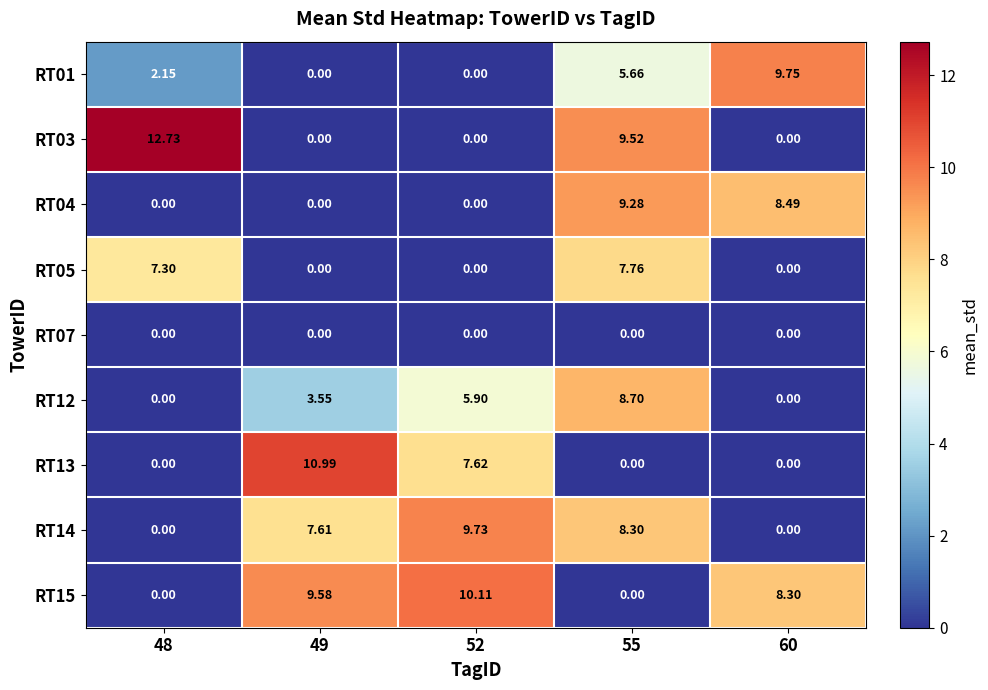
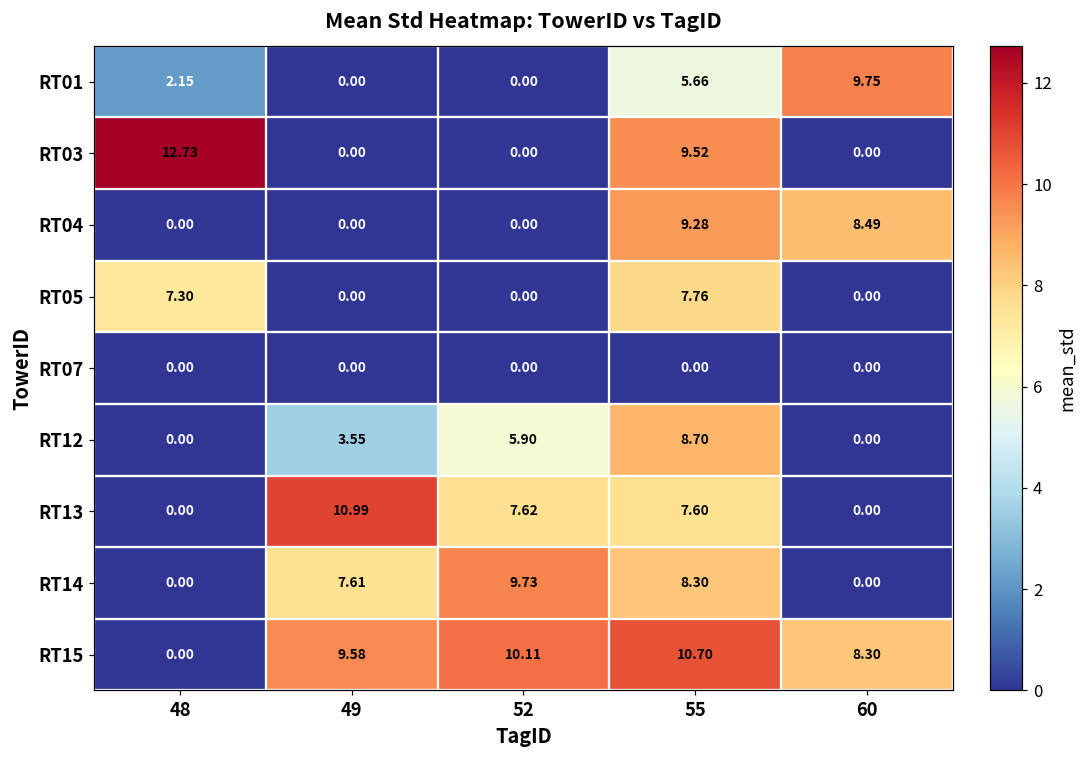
RT13, 55: 0.00 -> 7.60
RT15, 55: 0.00 -> 10.70
